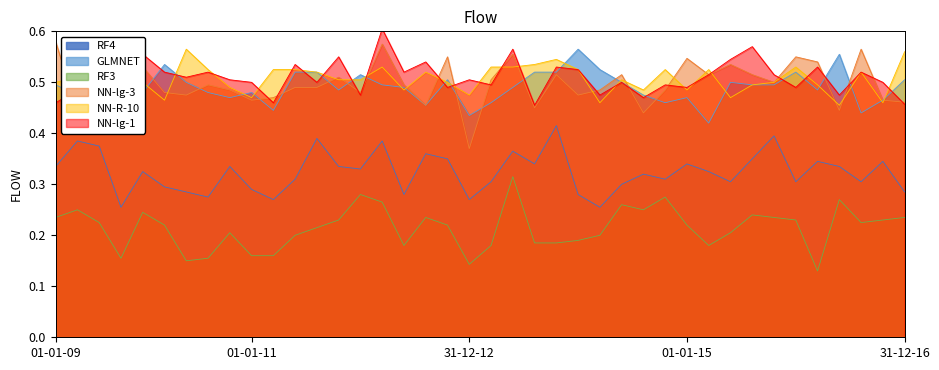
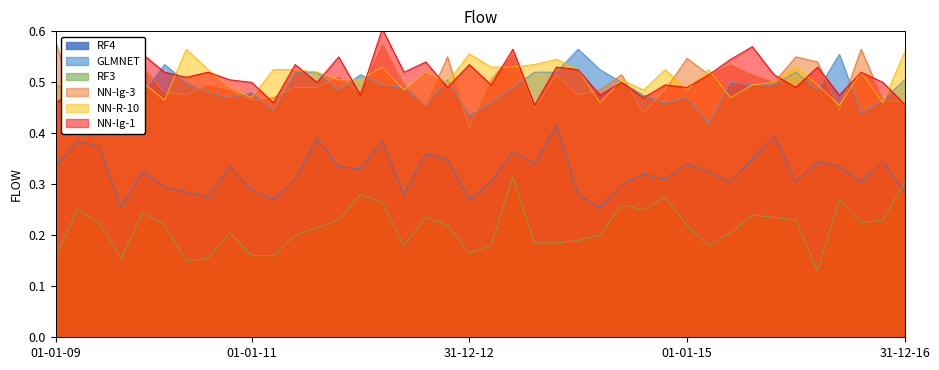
RF3, 01-01-09: 0.24 -> 0.16
RF3, 31-12-12: 0.14 -> 0.17
NN-lg-3, 31-12-12: 0.37 -> 0.41
NN-R-10, 31-12-12: 0.48 -> 0.56
NN-lg-1, 31-12-12: 0.51 -> 0.54
RF3, 31-12-16: 0.24 -> 0.30
